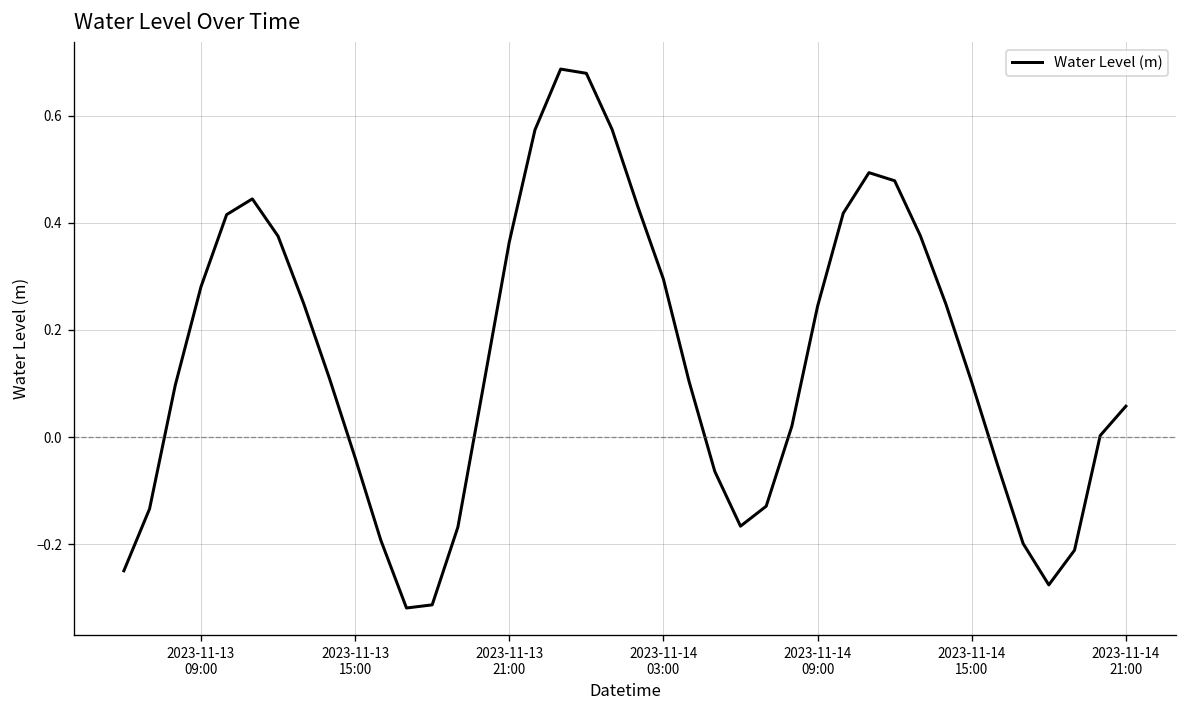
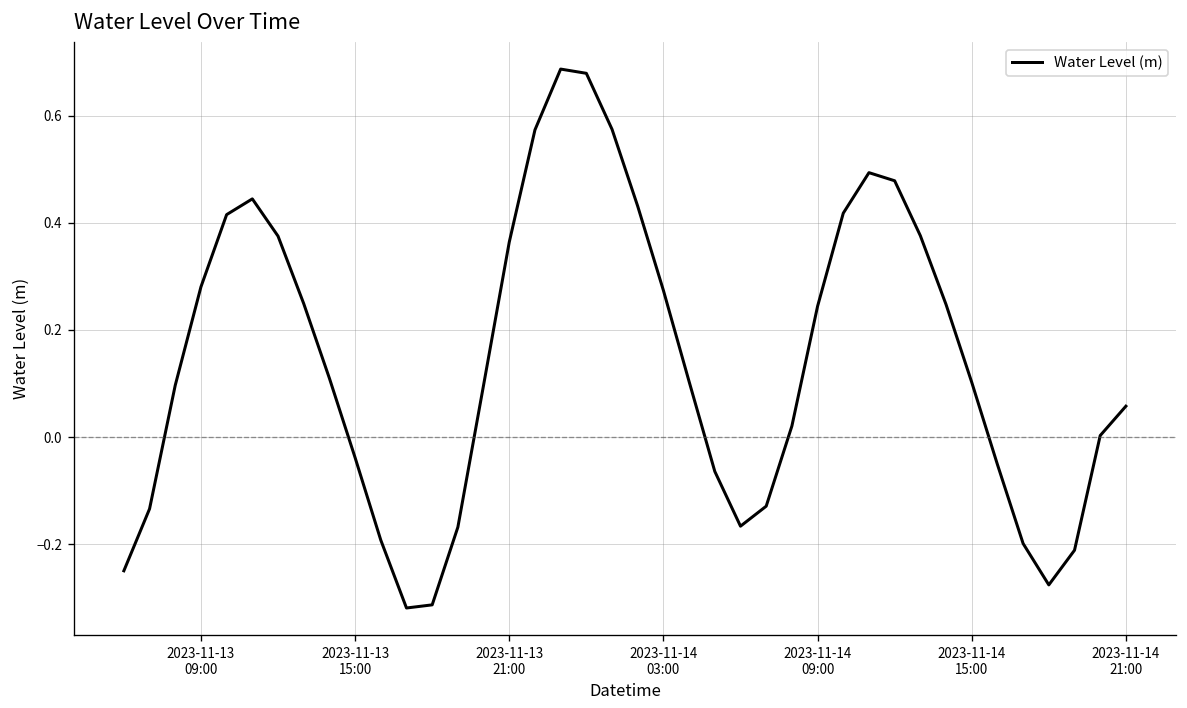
2023-11-14 03:00: 0.29 -> 0.27
